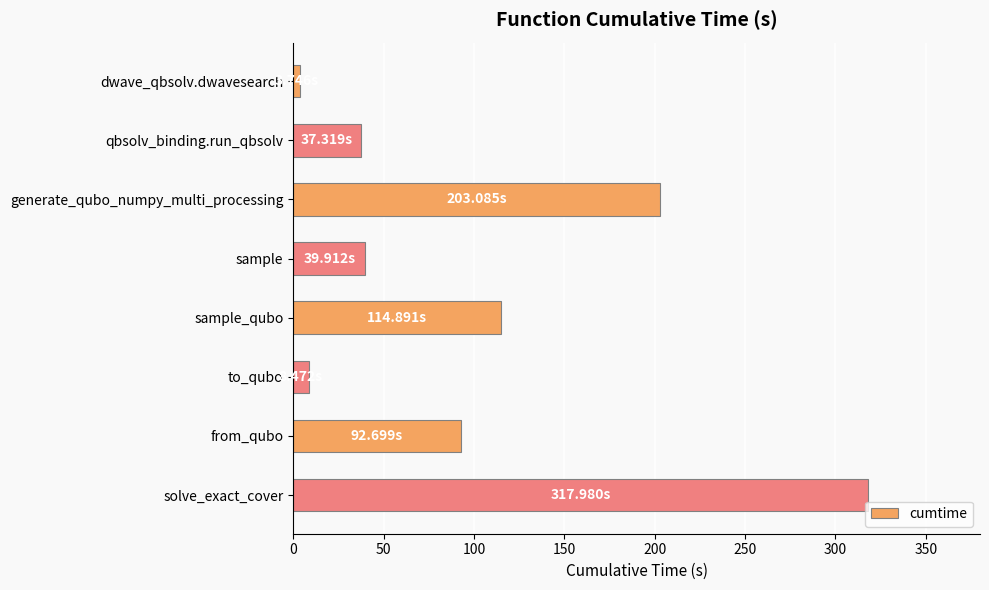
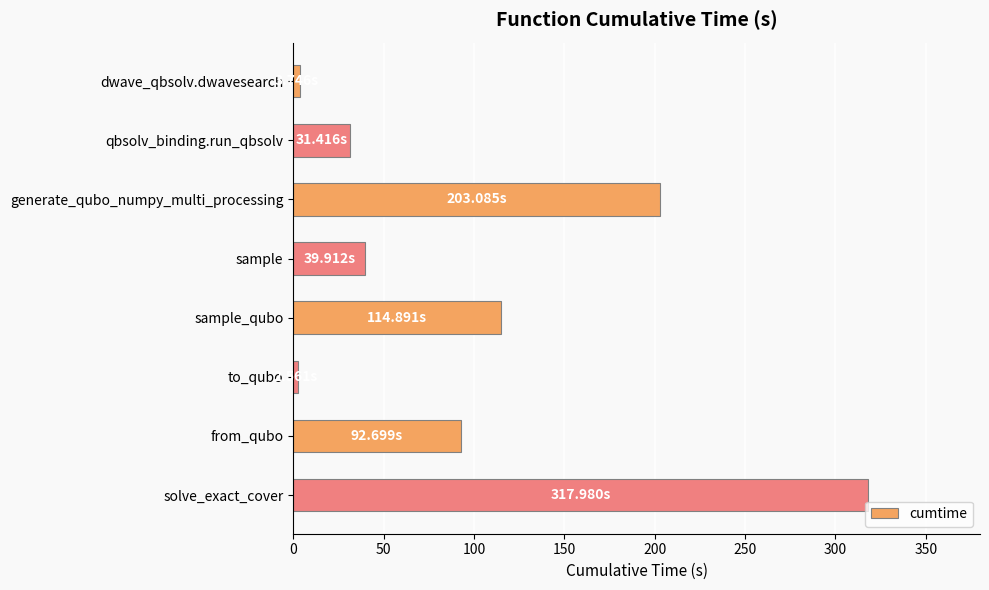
qbsolv_binding.run_qbsolv: 37.319s -> 31.416s
to_qubo: 8 -> 3
